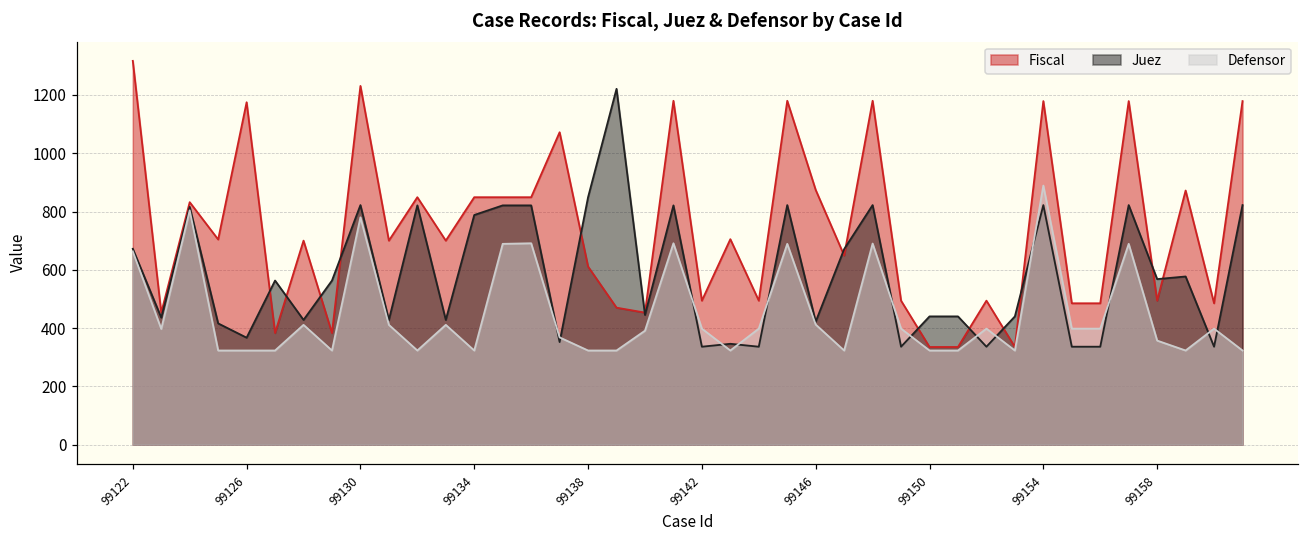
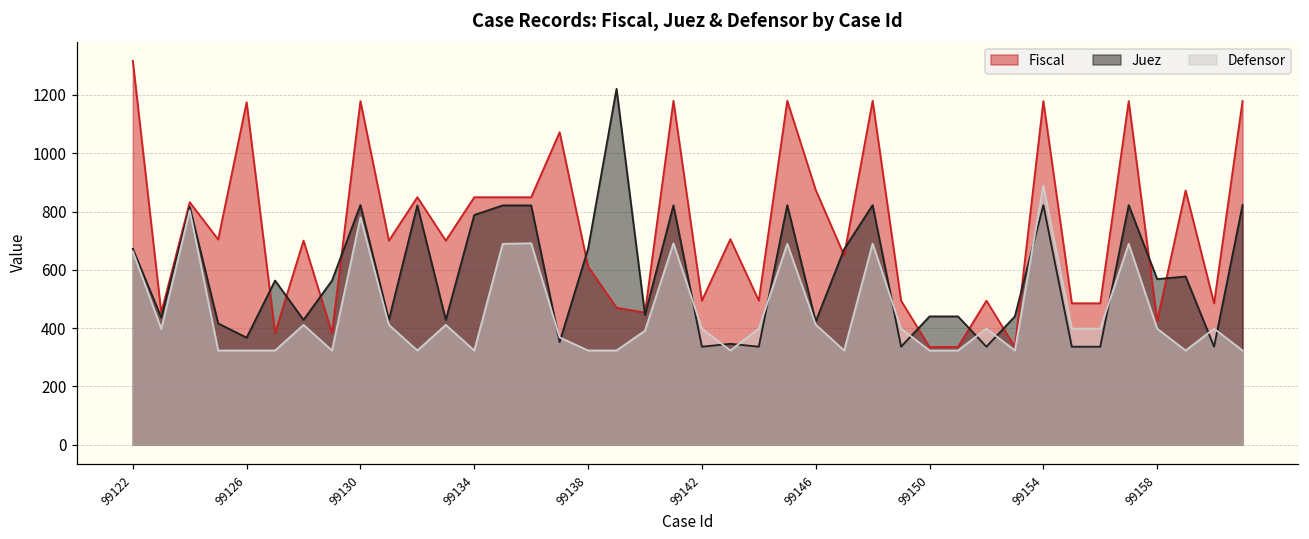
Fiscal, 99130: 1230 -> 1180
Juez, 99138: 850 -> 670
Fiscal, 99158: 490 -> 420
Defensor, 99158: 360 -> 400
